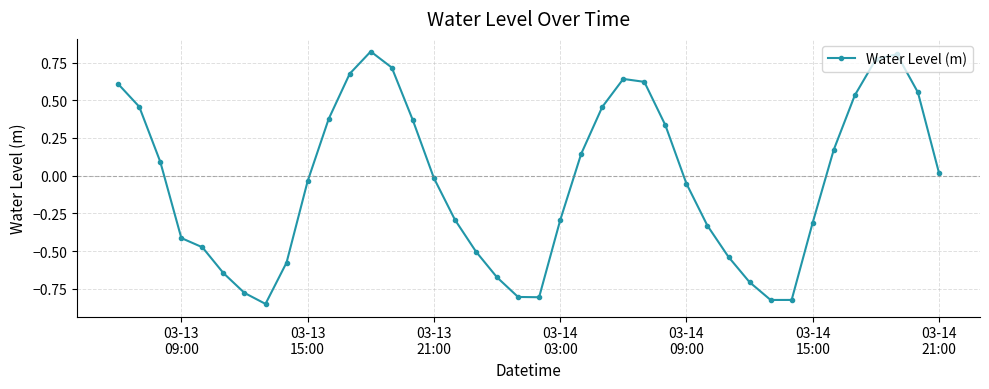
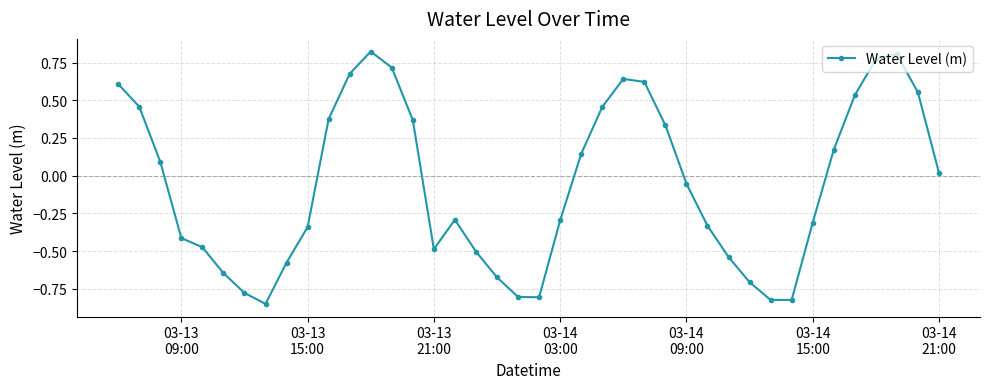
03-13 15:00: -0.04 -> -0.34
03-13 21:00: -0.02 -> -0.49
